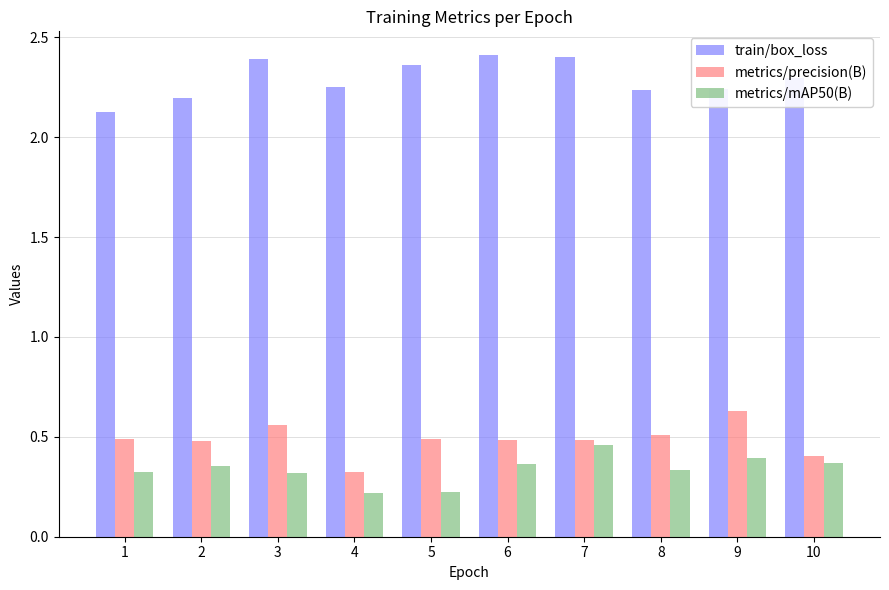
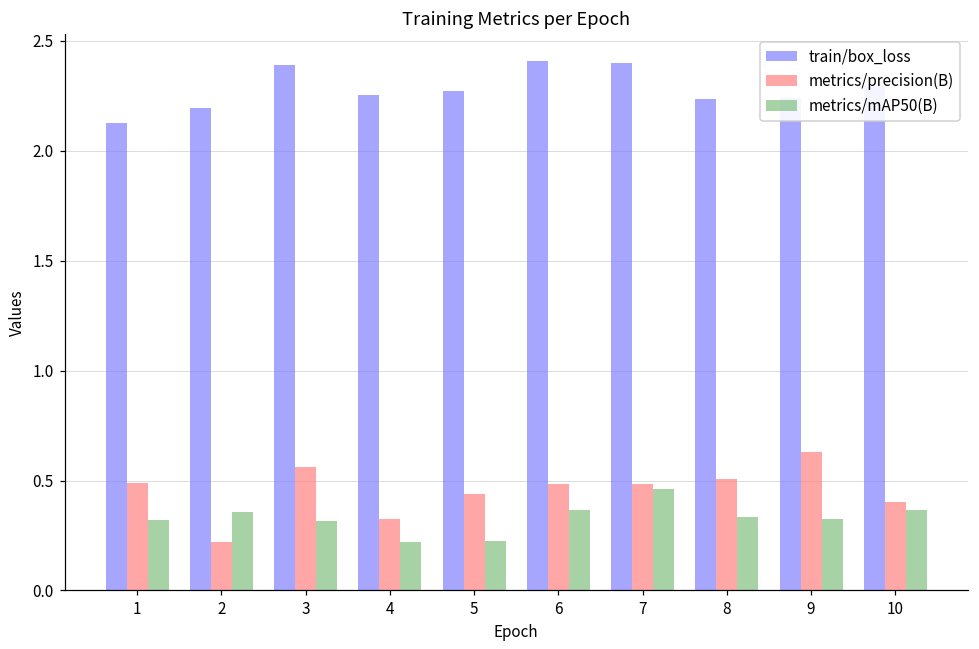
metrics/precision(B), 2: 0.48 -> 0.22
train/box_loss, 5: 2.36 -> 2.27
metrics/precision(B), 5: 0.49 -> 0.44
metrics/mAP50(B), 9: 0.39 -> 0.32
